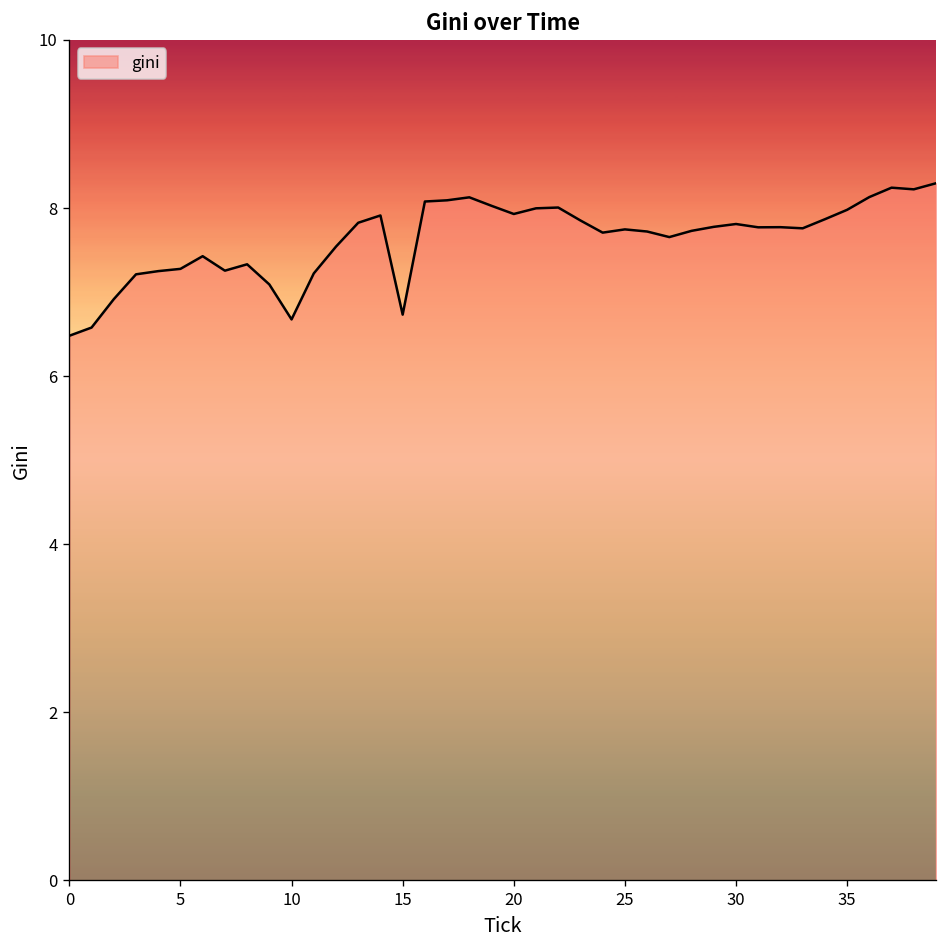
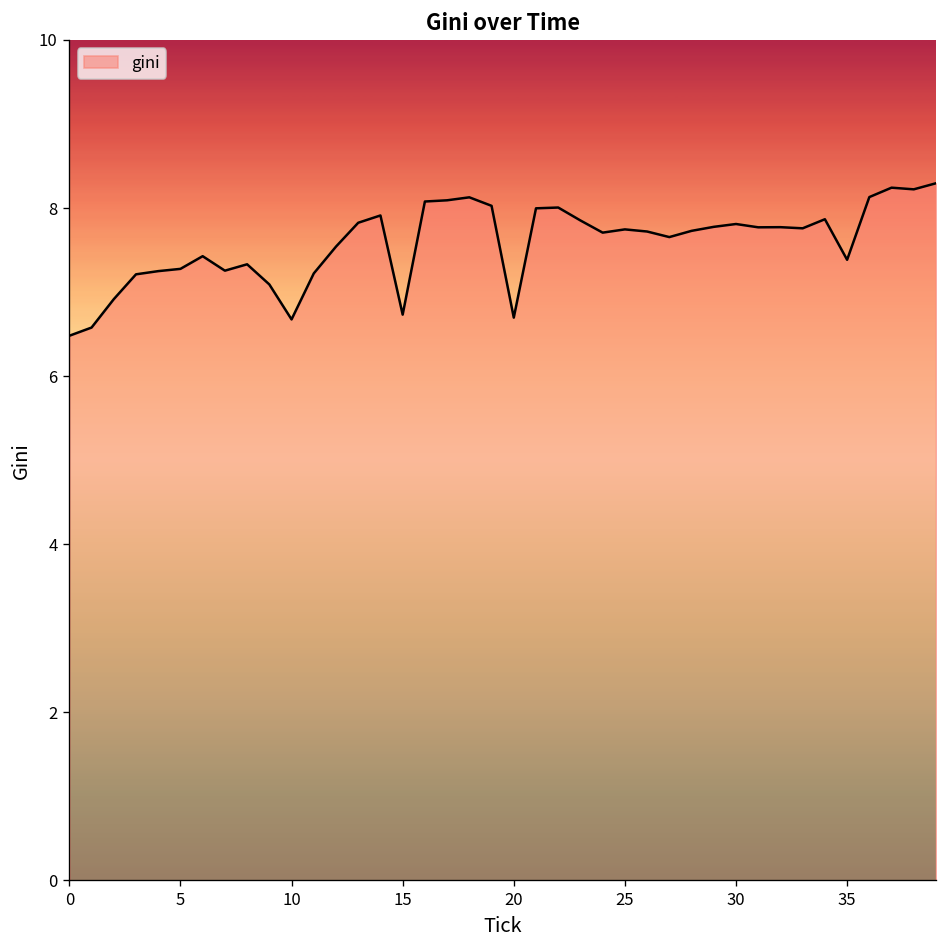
20: 7.9 -> 6.7
35: 8.0 -> 7.4
